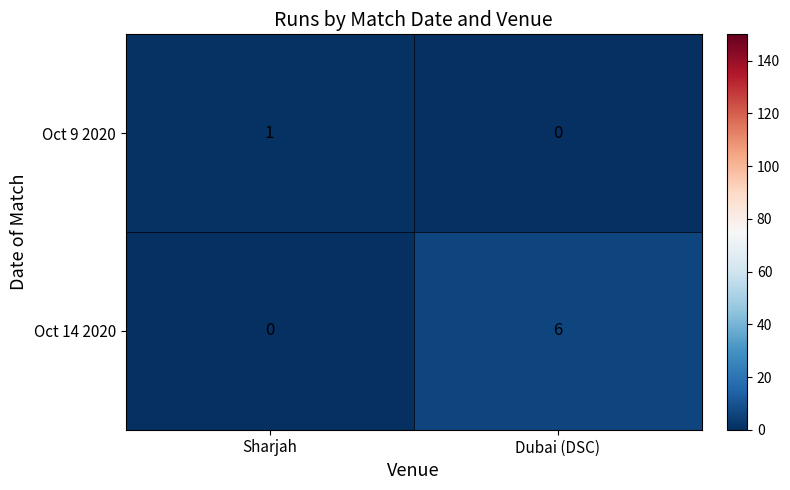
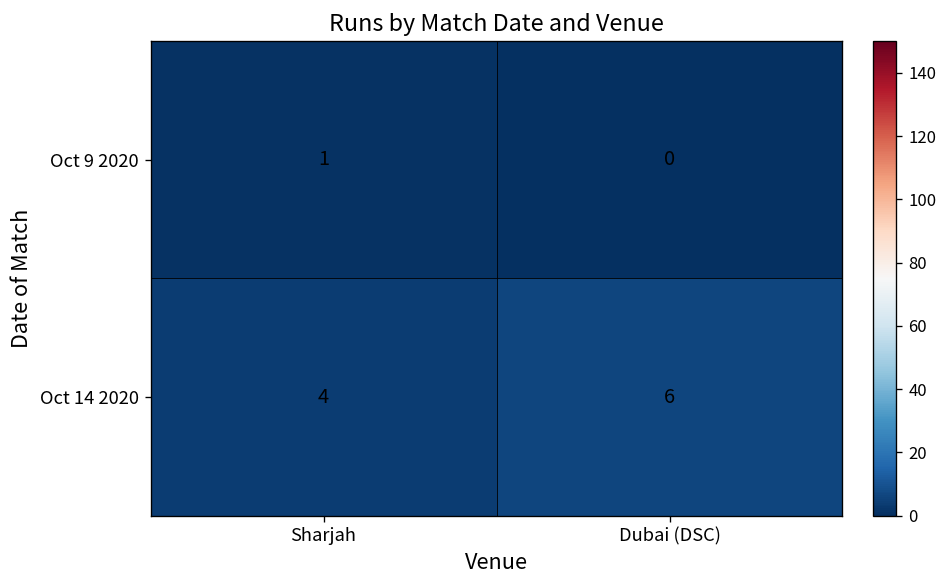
Oct 14 2020, Sharjah: 0 -> 4
